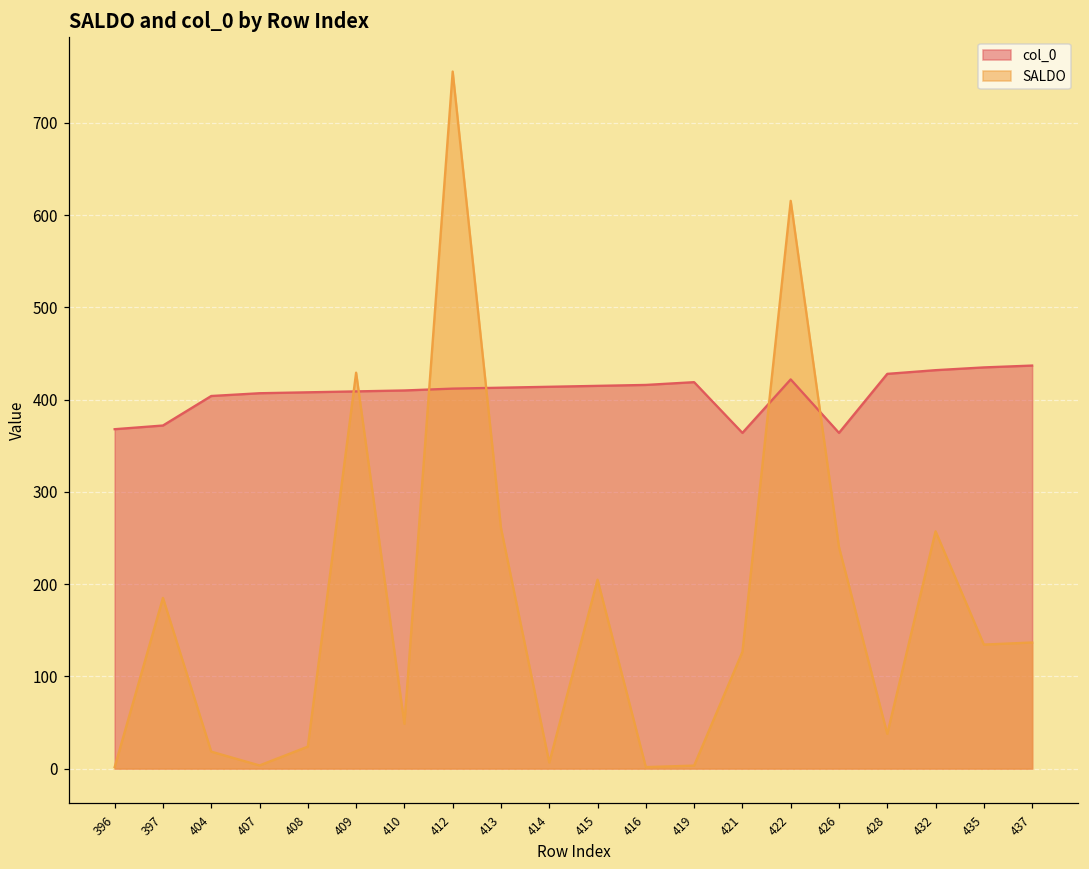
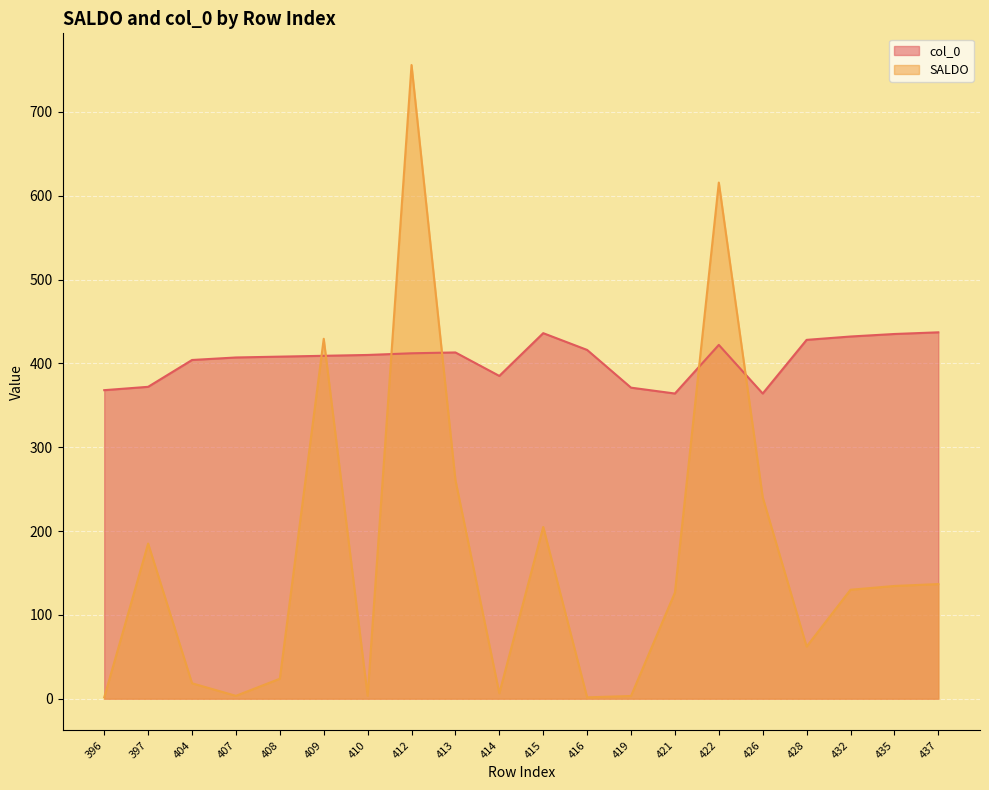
SALDO, 410: 50 -> 0
col_0, 414: 410 -> 390
col_0, 415: 420 -> 440
col_0, 419: 420 -> 370
SALDO, 428: 40 -> 60
SALDO, 432: 260 -> 130
